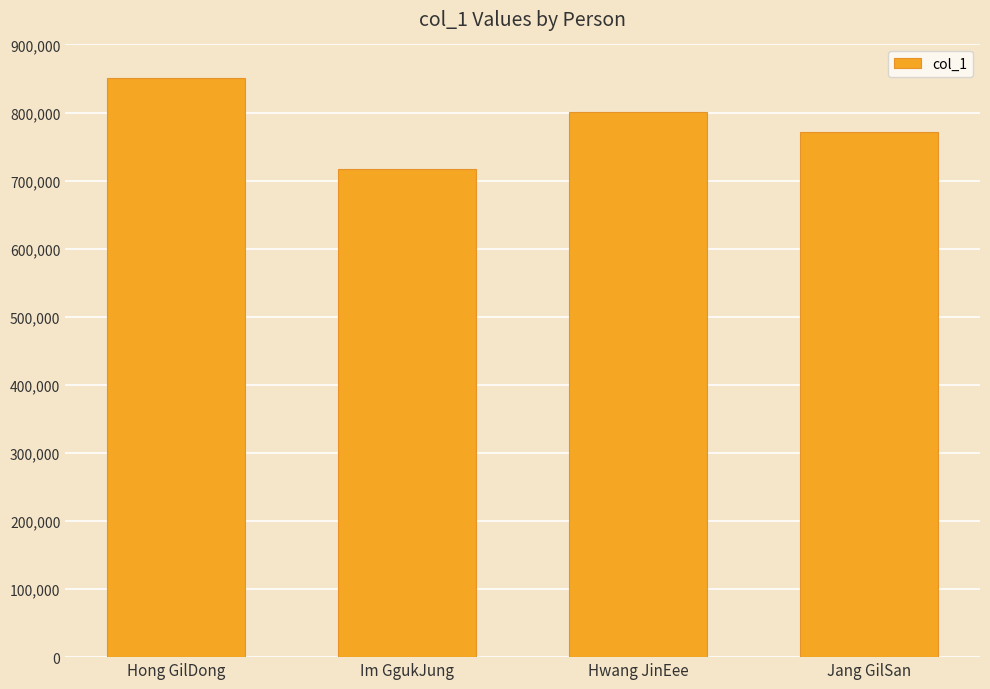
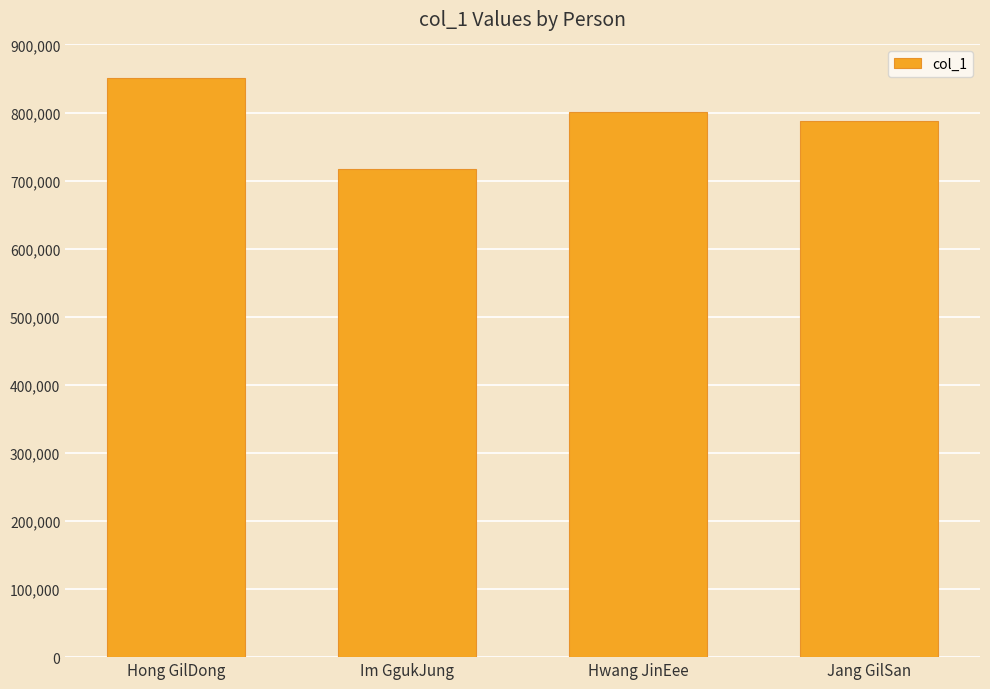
Jang GilSan: 770,000 -> 790,000
